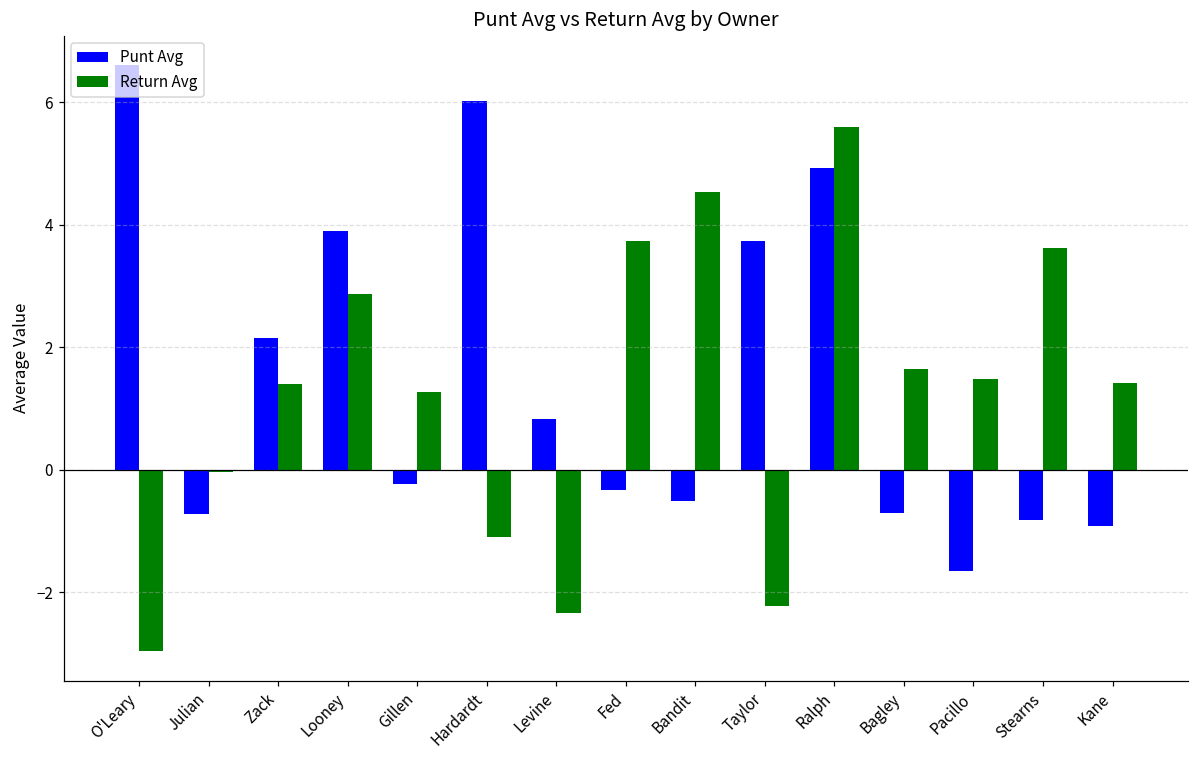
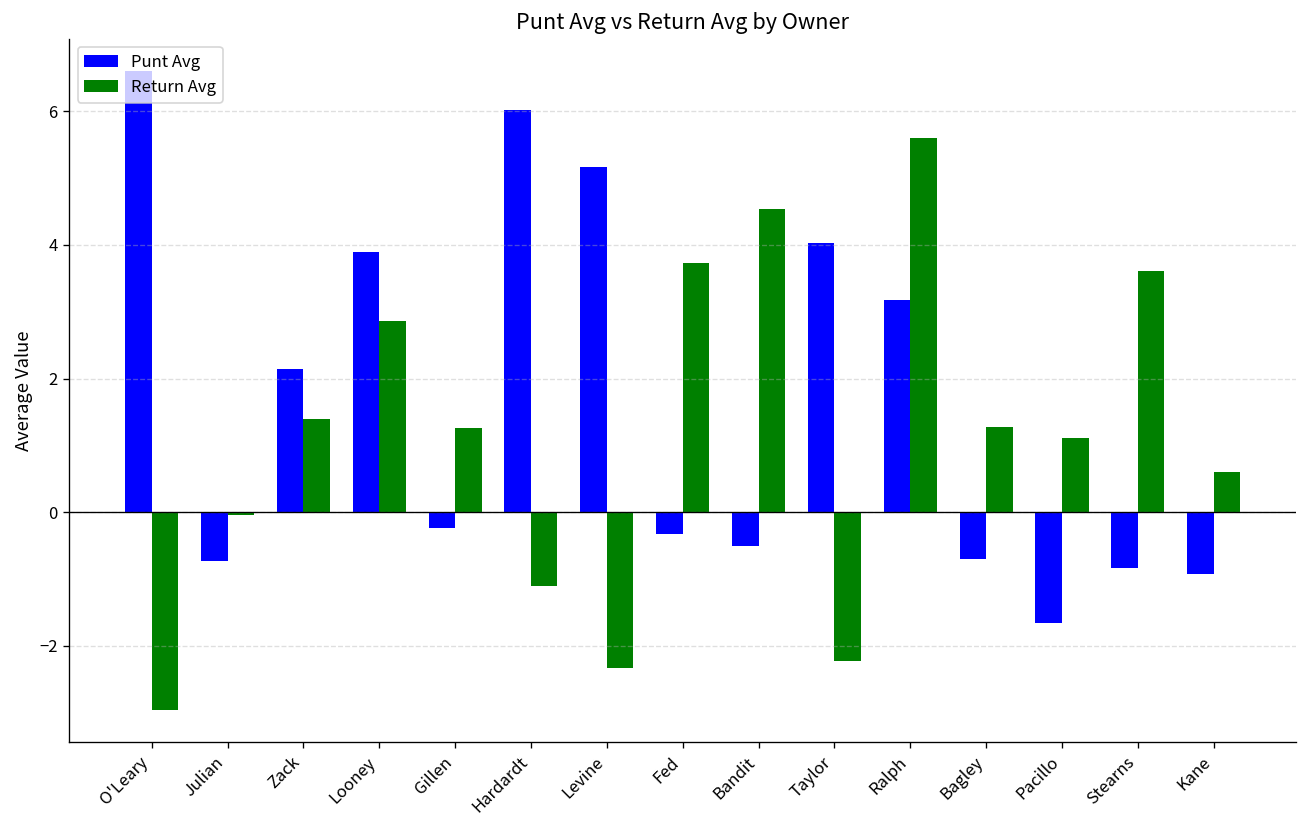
Punt Avg, Levine: 0.8 -> 5.2
Punt Avg, Taylor: 3.7 -> 4.0
Punt Avg, Ralph: 4.9 -> 3.2
Return Avg, Bagley: 1.6 -> 1.3
Return Avg, Pacillo: 1.5 -> 1.1
Return Avg, Kane: 1.4 -> 0.6
